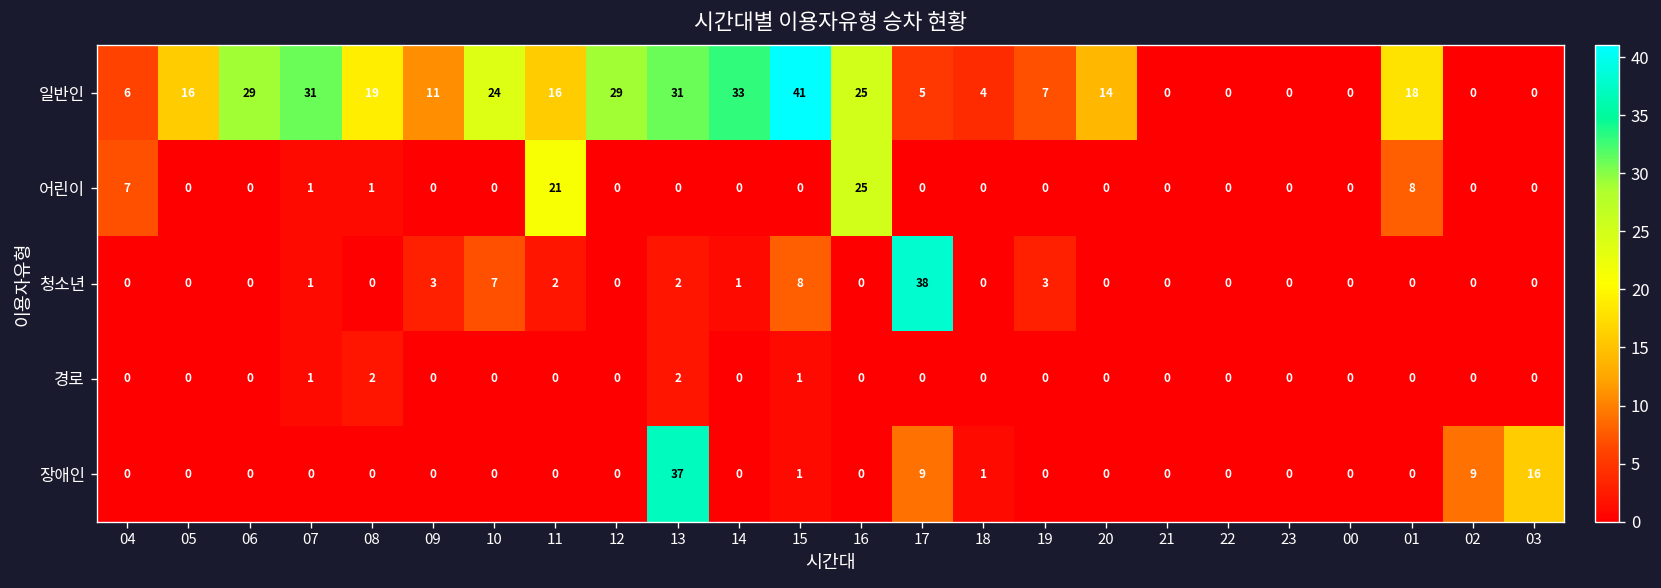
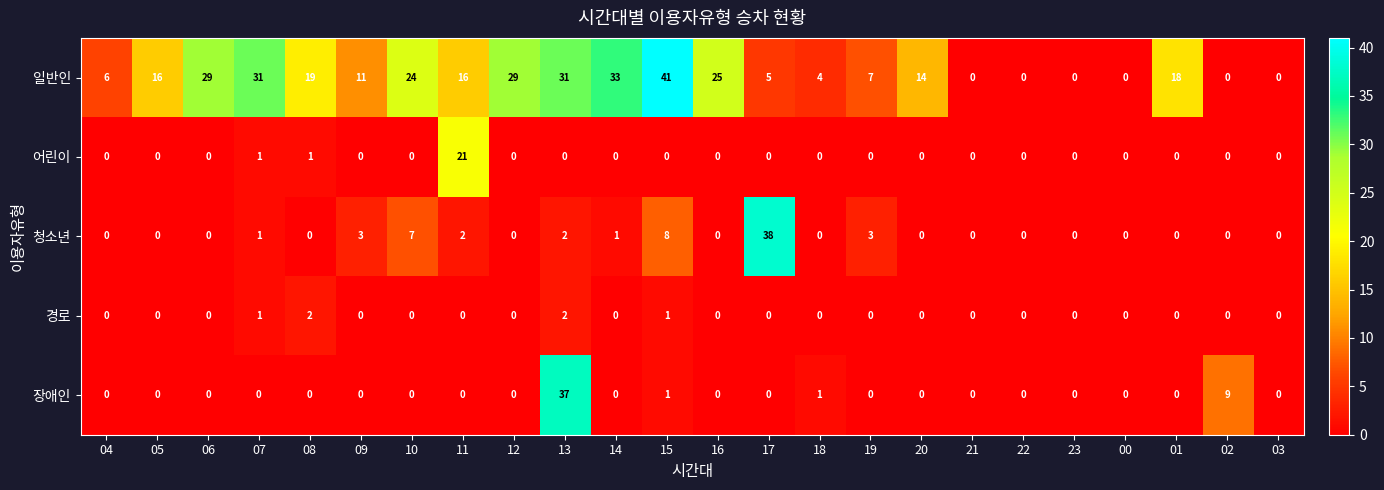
어린이, 04: 7 -> 0
어린이, 16: 25 -> 0
어린이, 01: 8 -> 0
장애인, 17: 9 -> 0
장애인, 03: 16 -> 0
